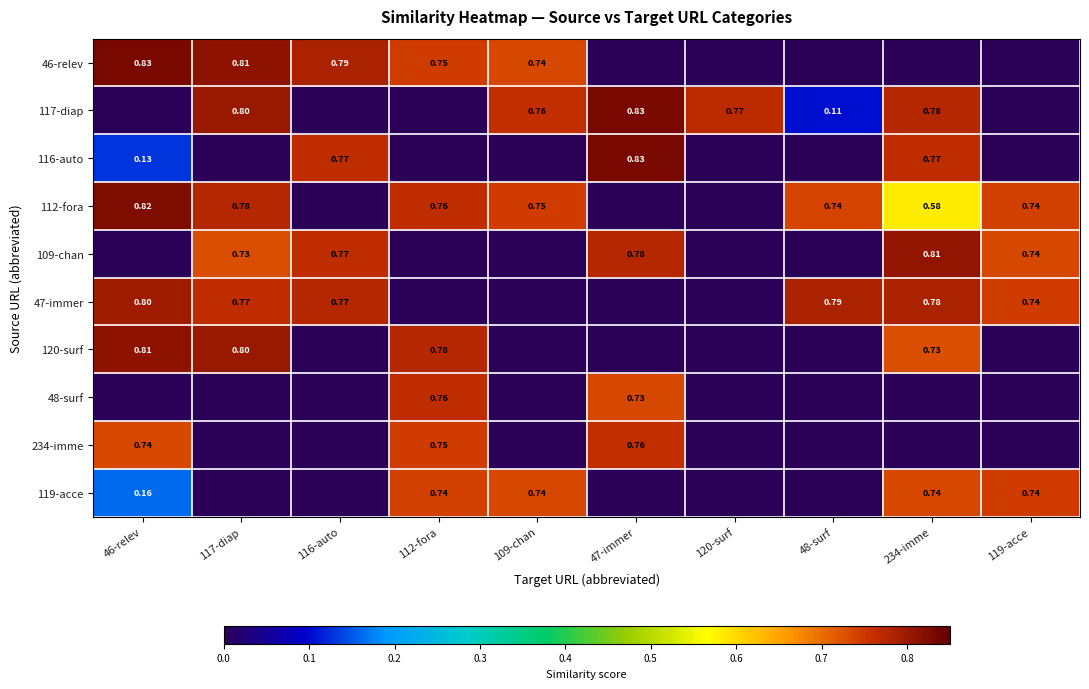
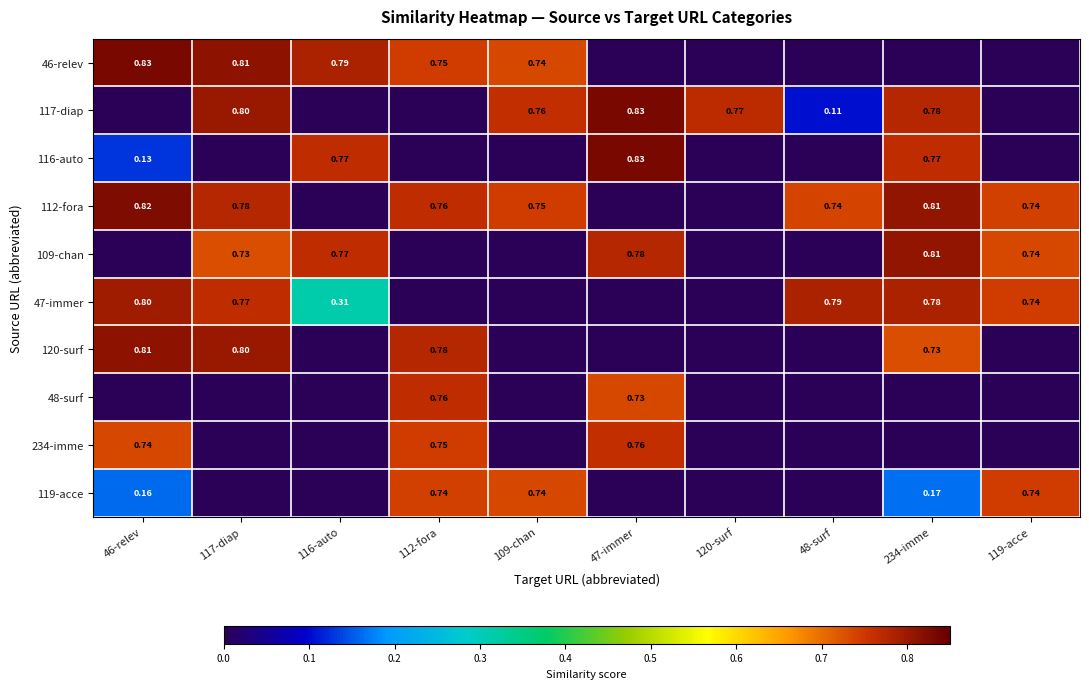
112-fora, 234-imme: 0.58 -> 0.81
47-immer, 116-auto: 0.77 -> 0.31
119-acce, 234-imme: 0.74 -> 0.17
